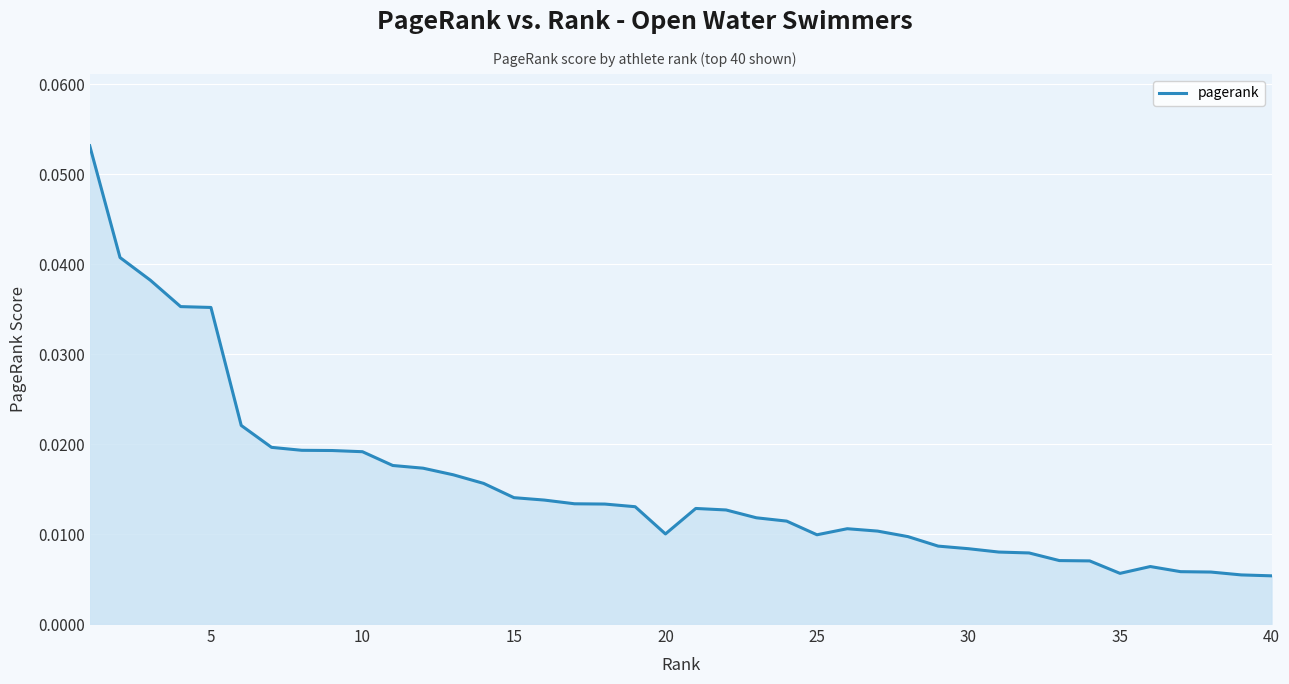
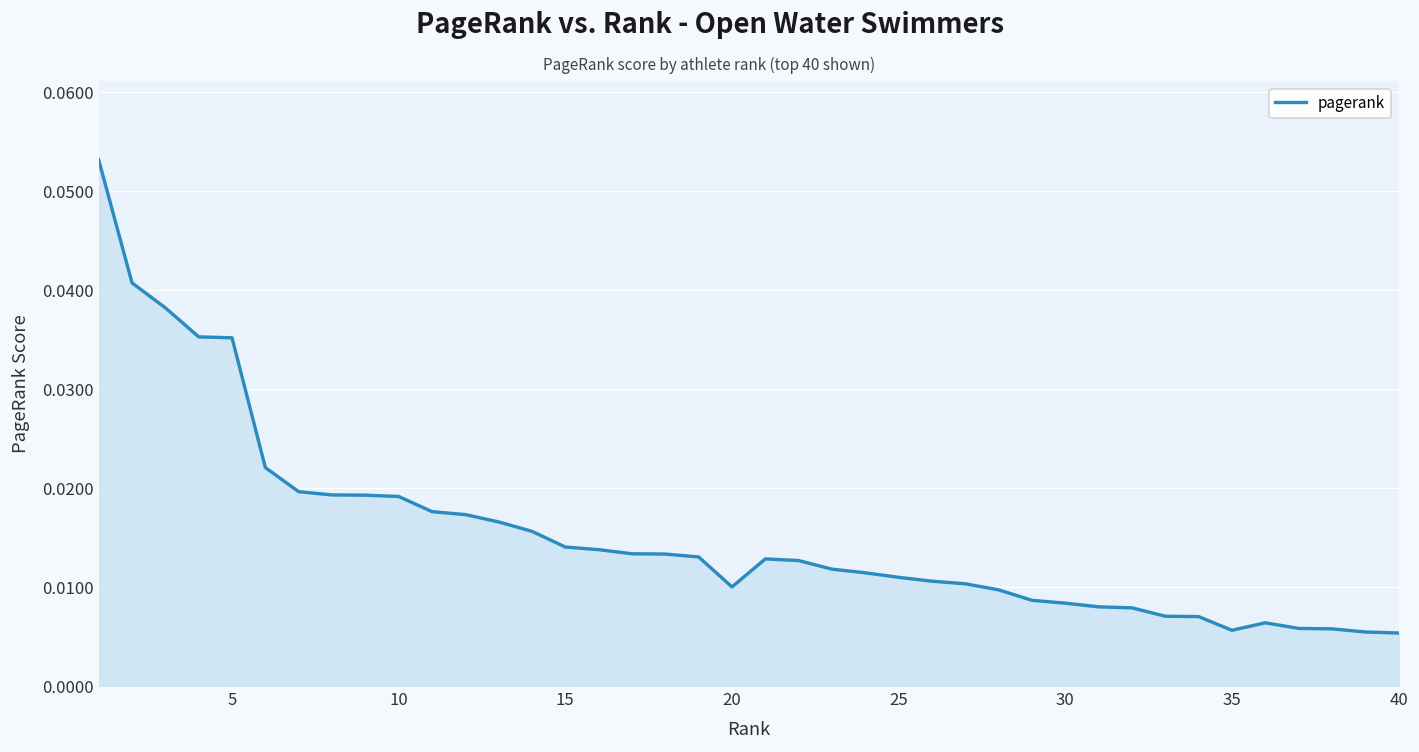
25: 0.010 -> 0.011
